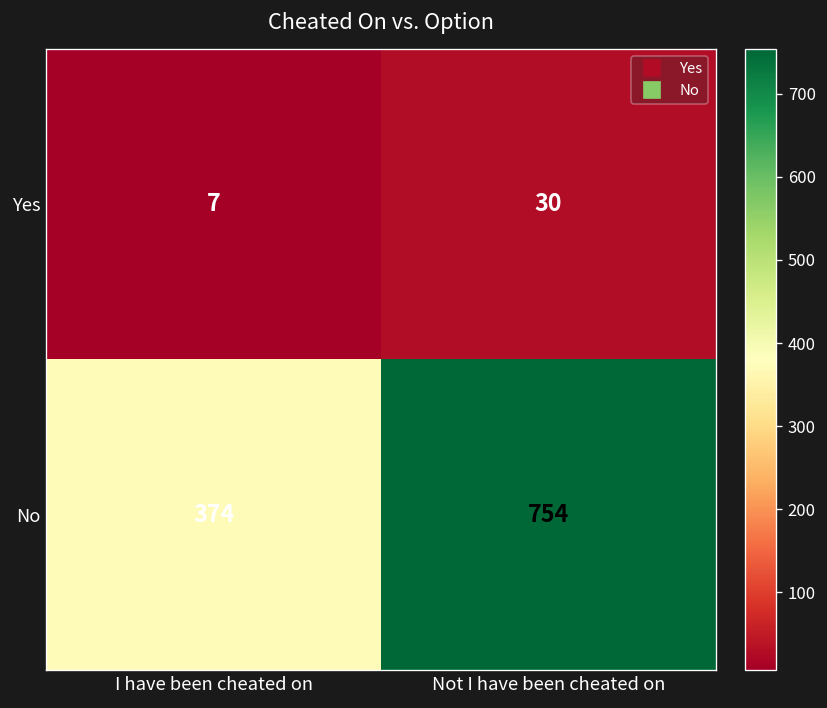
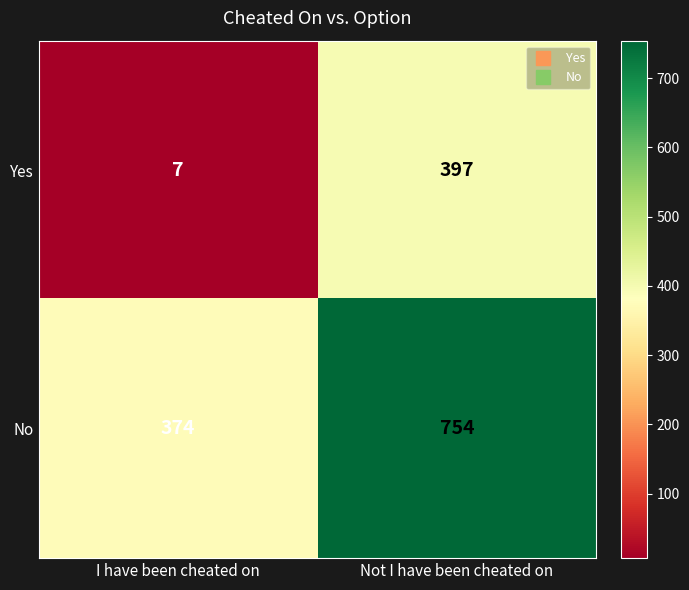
Yes, Not I have been cheated on: 30 -> 397
